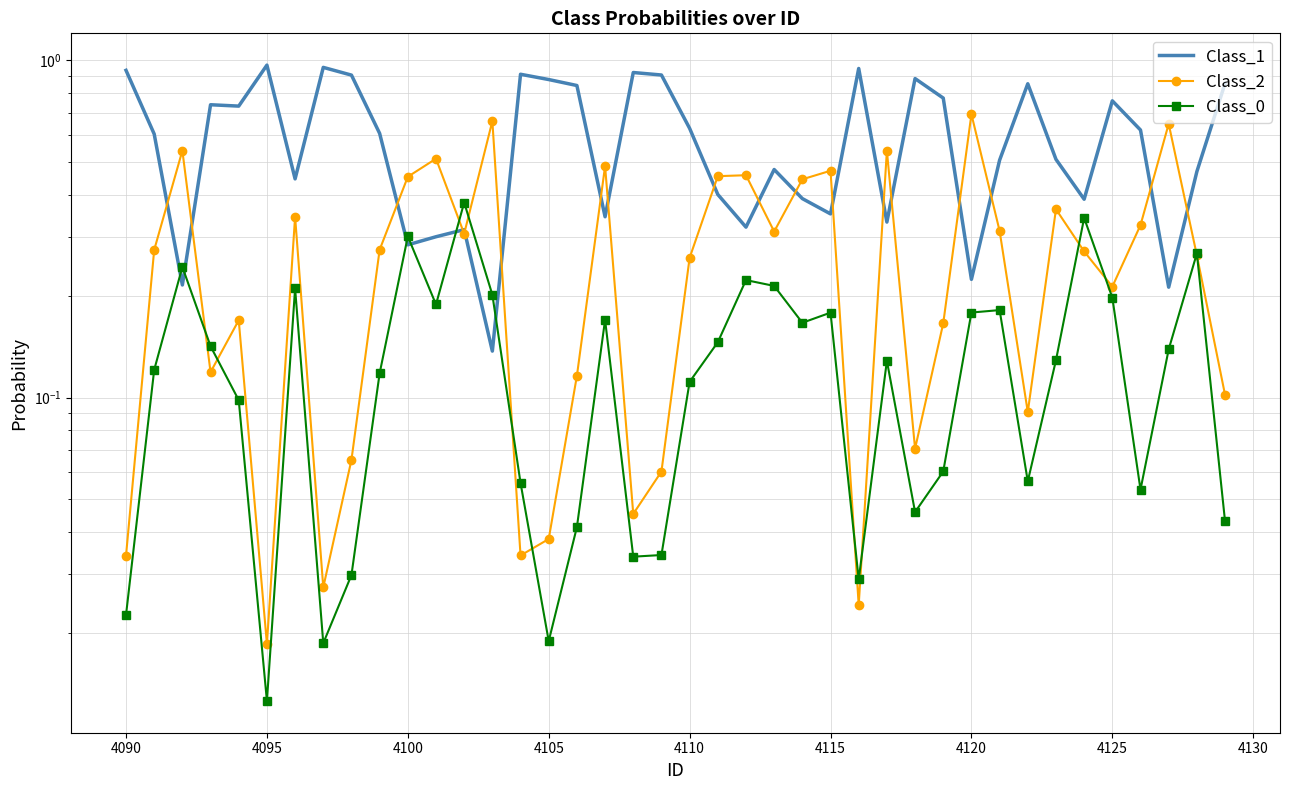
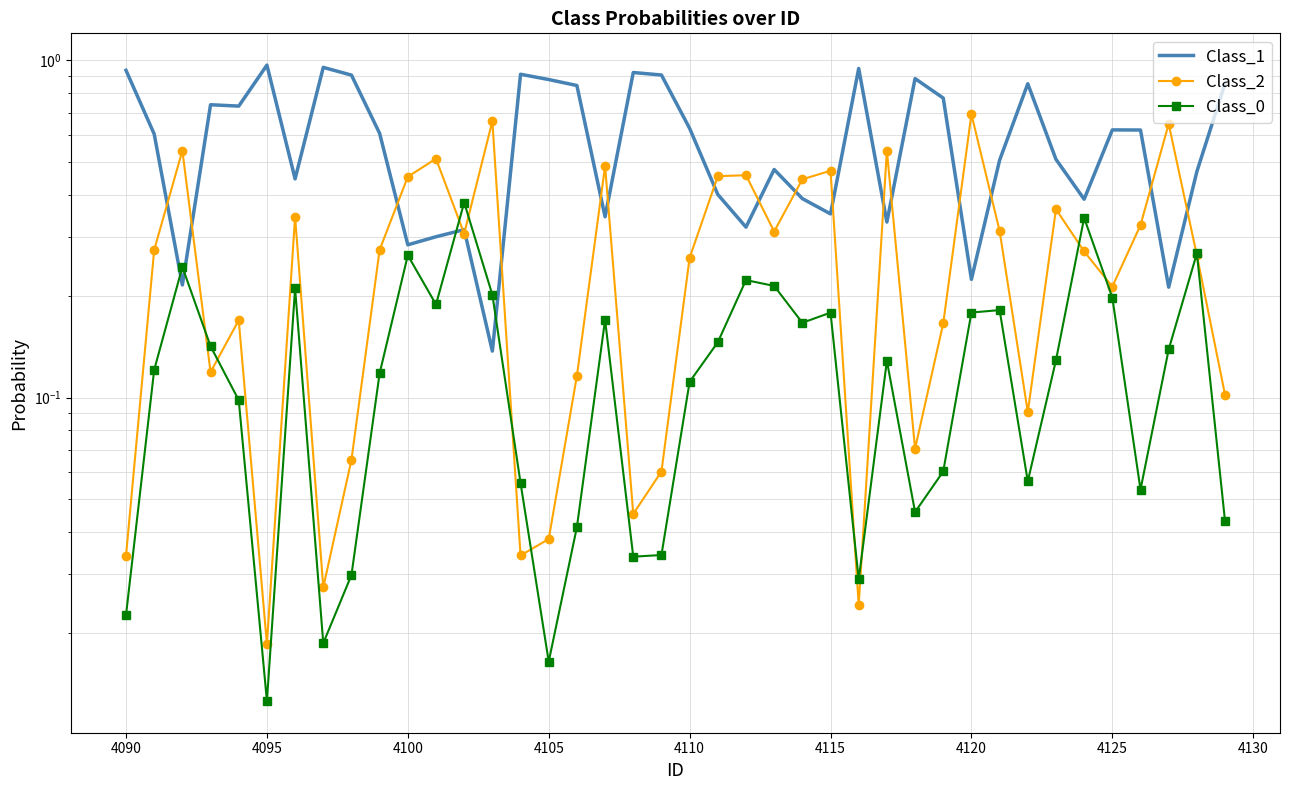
Class_0, 4100: 0.30 -> 0.26
Class_0, 4105: 0.019 -> 0.016
Class_1, 4125: 0.76 -> 0.62
